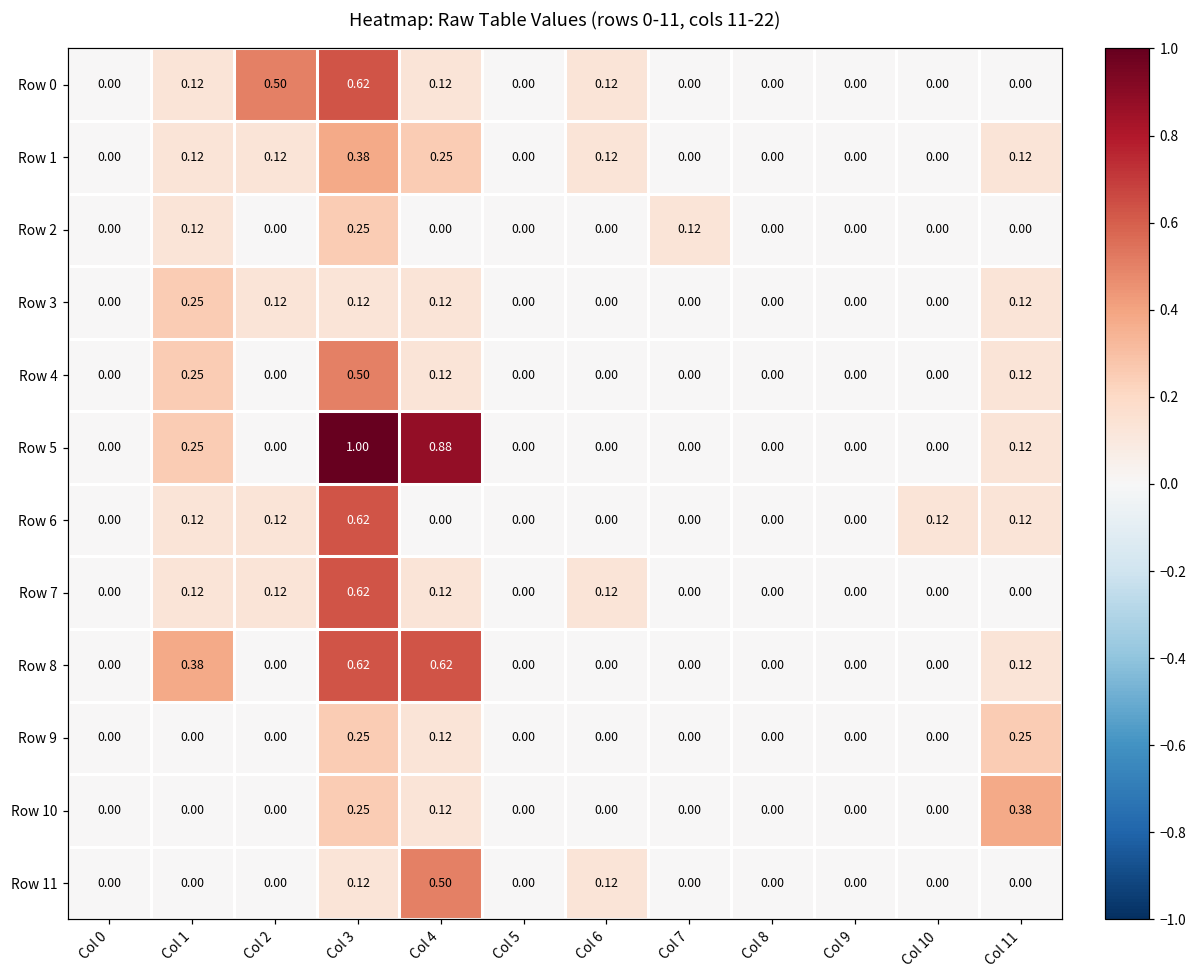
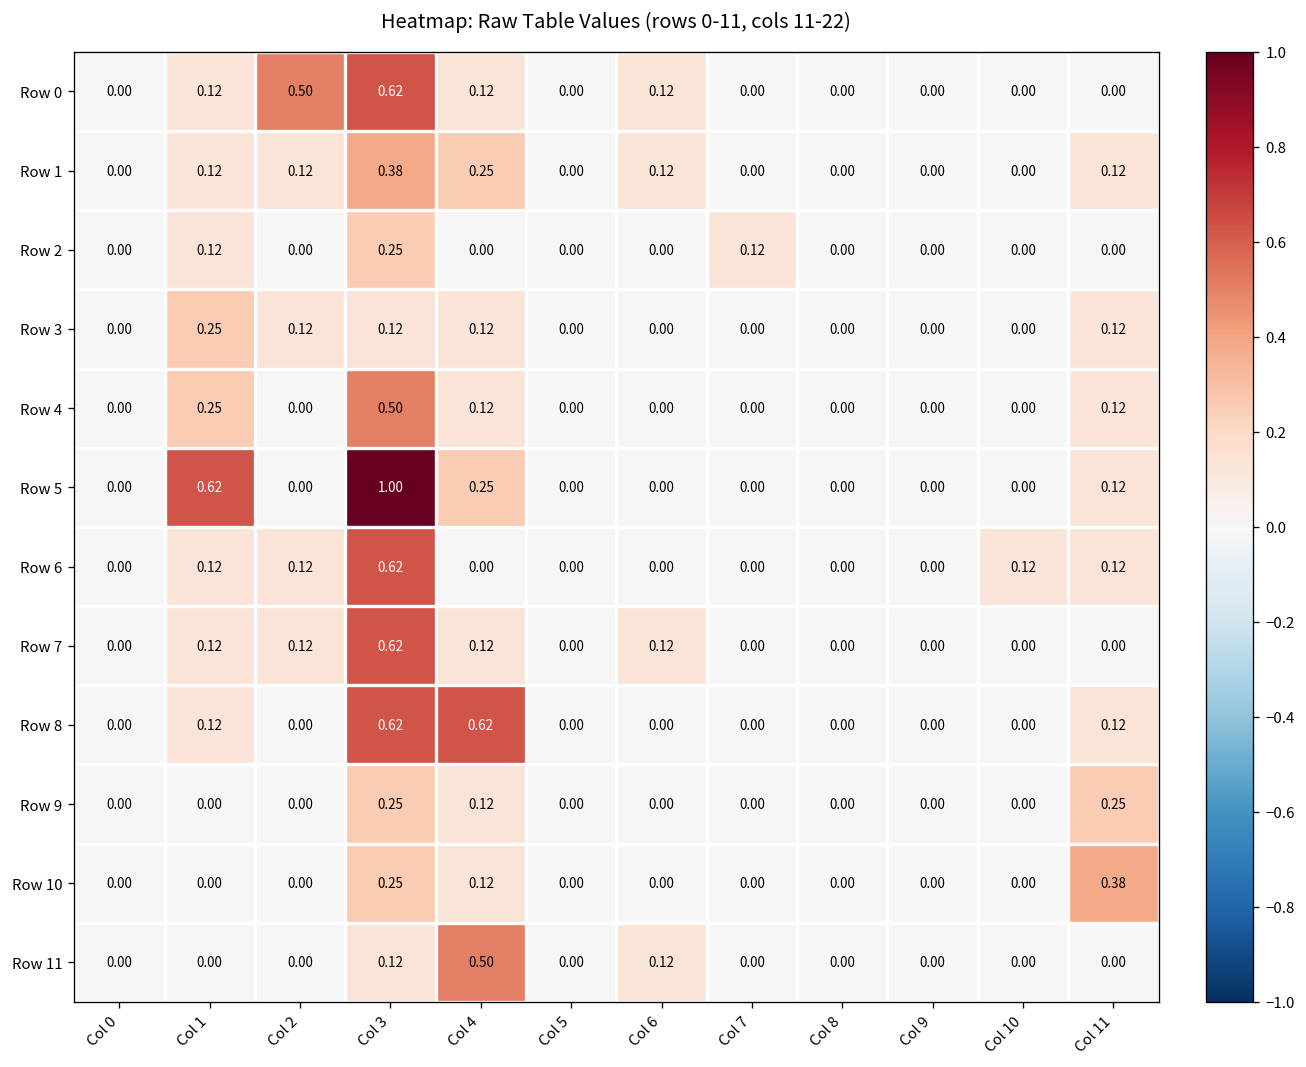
Row 5, Col 1: 0.25 -> 0.62
Row 5, Col 4: 0.88 -> 0.25
Row 8, Col 1: 0.38 -> 0.12
